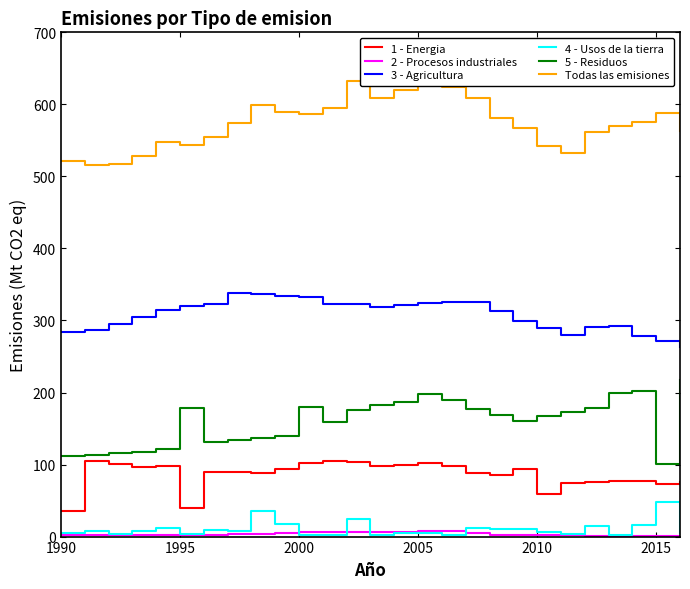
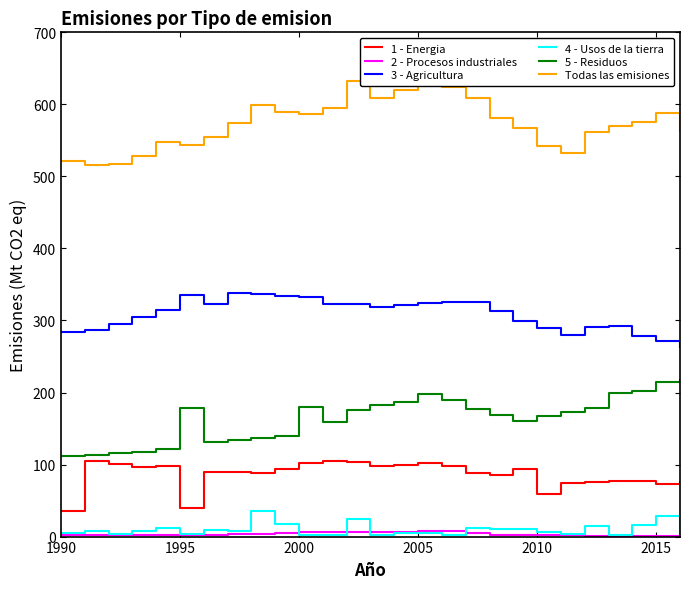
3 - Agricultura, 1995: 320 -> 340
4 - Usos de la tierra, 2015: 50 -> 30
5 - Residuos, 2015: 100 -> 220
